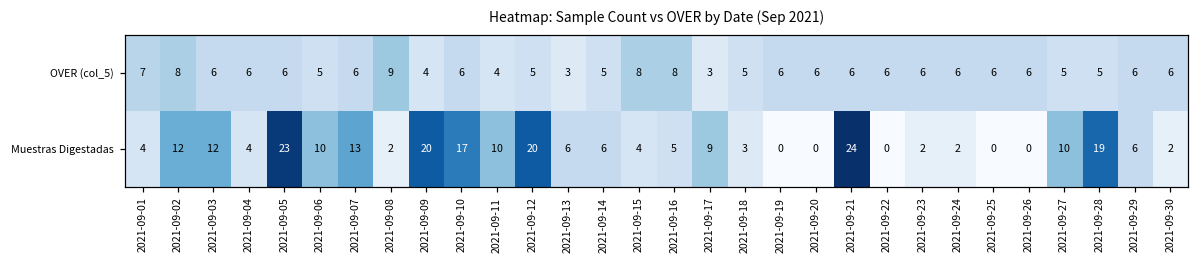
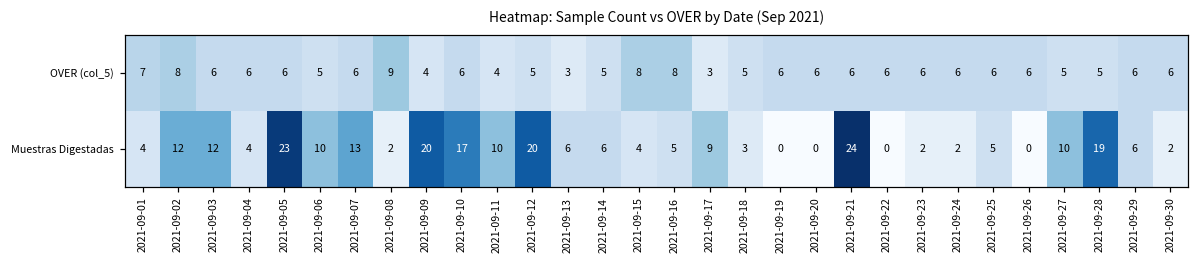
Muestras Digestadas, 2021-09-25: 0 -> 5
